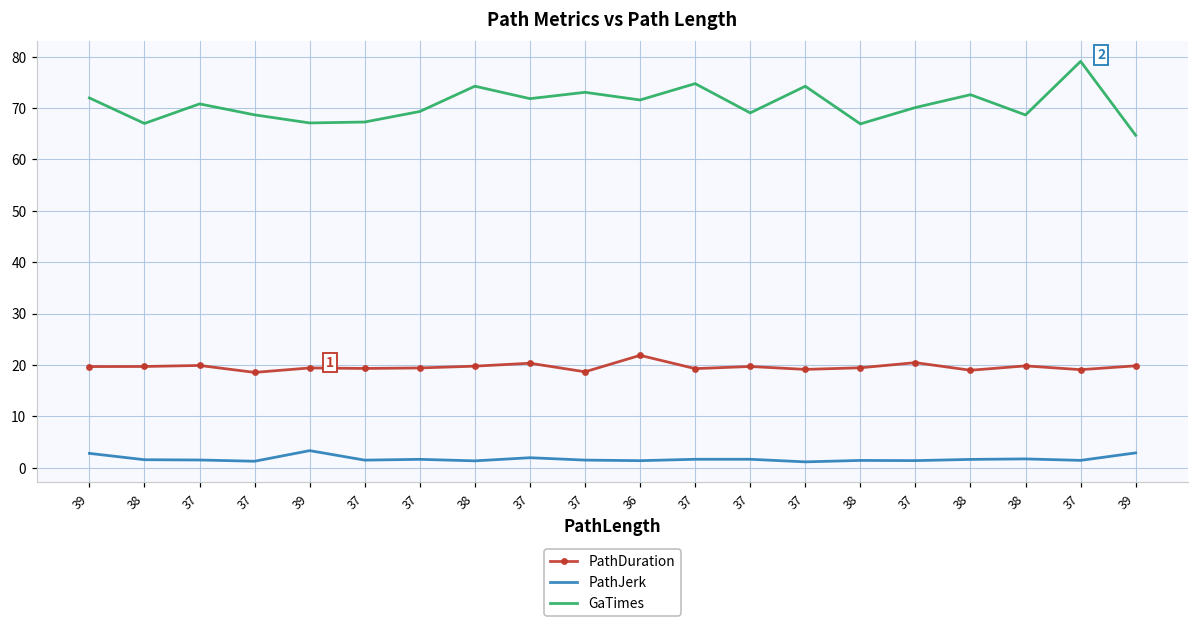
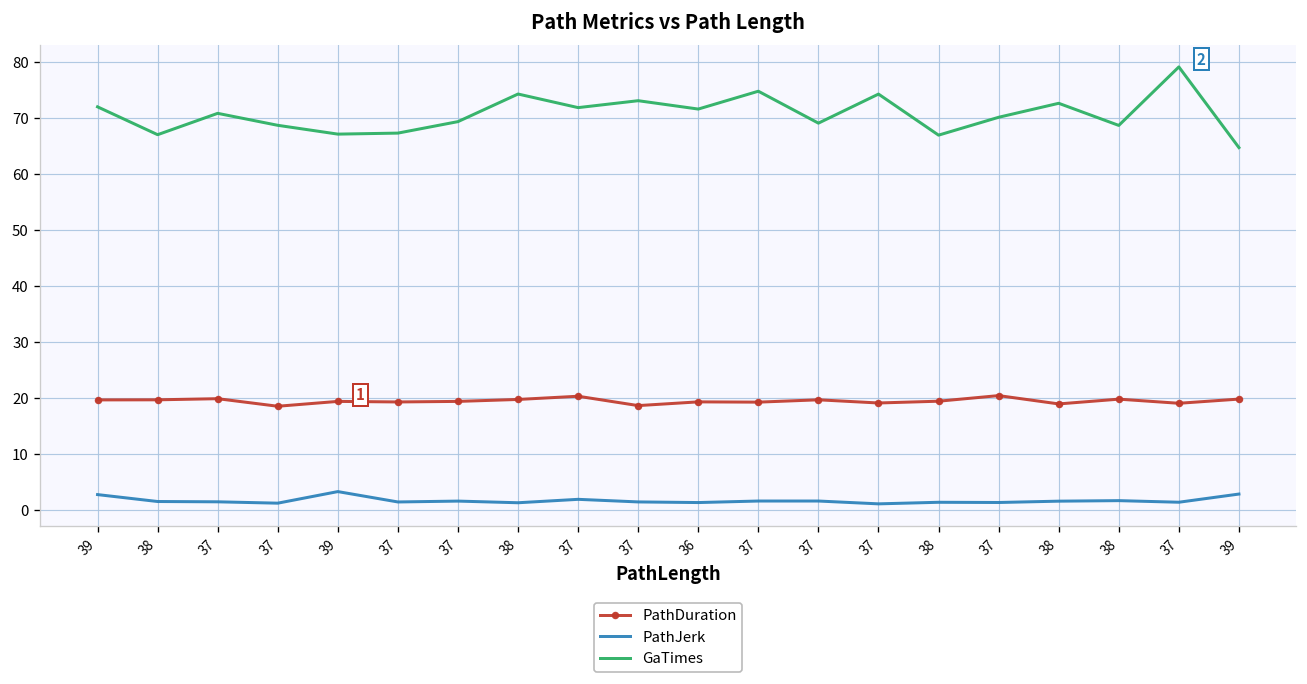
PathDuration, 36: 22 -> 19
